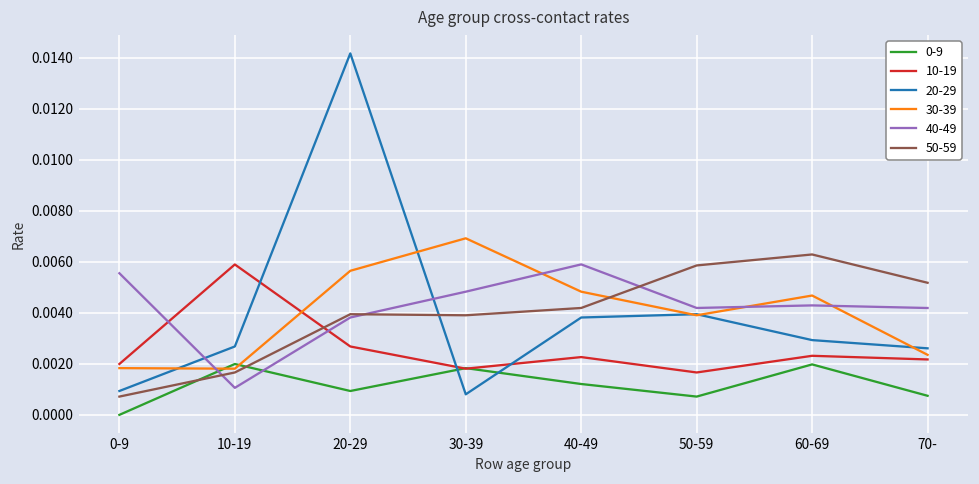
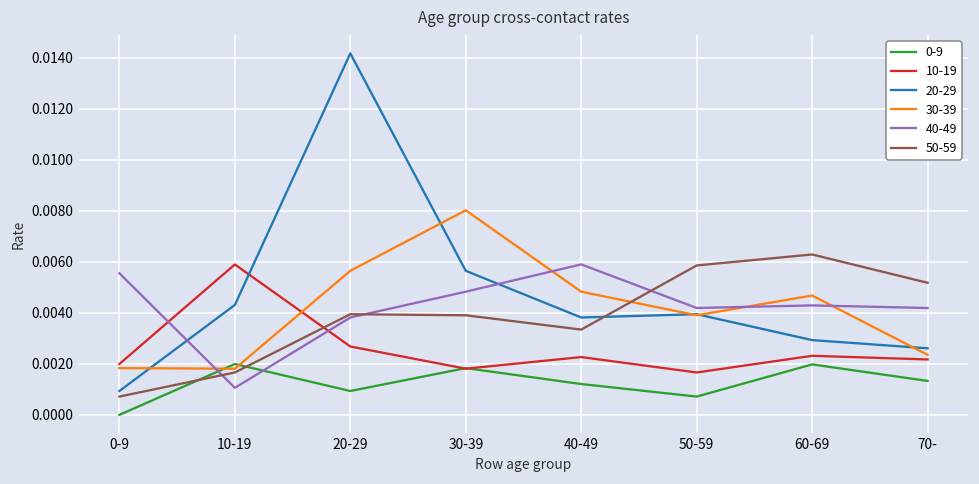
20-29, 10-19: 0.0027 -> 0.0043
20-29, 30-39: 0.0008 -> 0.0056
30-39, 30-39: 0.0069 -> 0.0080
50-59, 40-49: 0.0042 -> 0.0033
0-9, 70-: 0.0007 -> 0.0013
